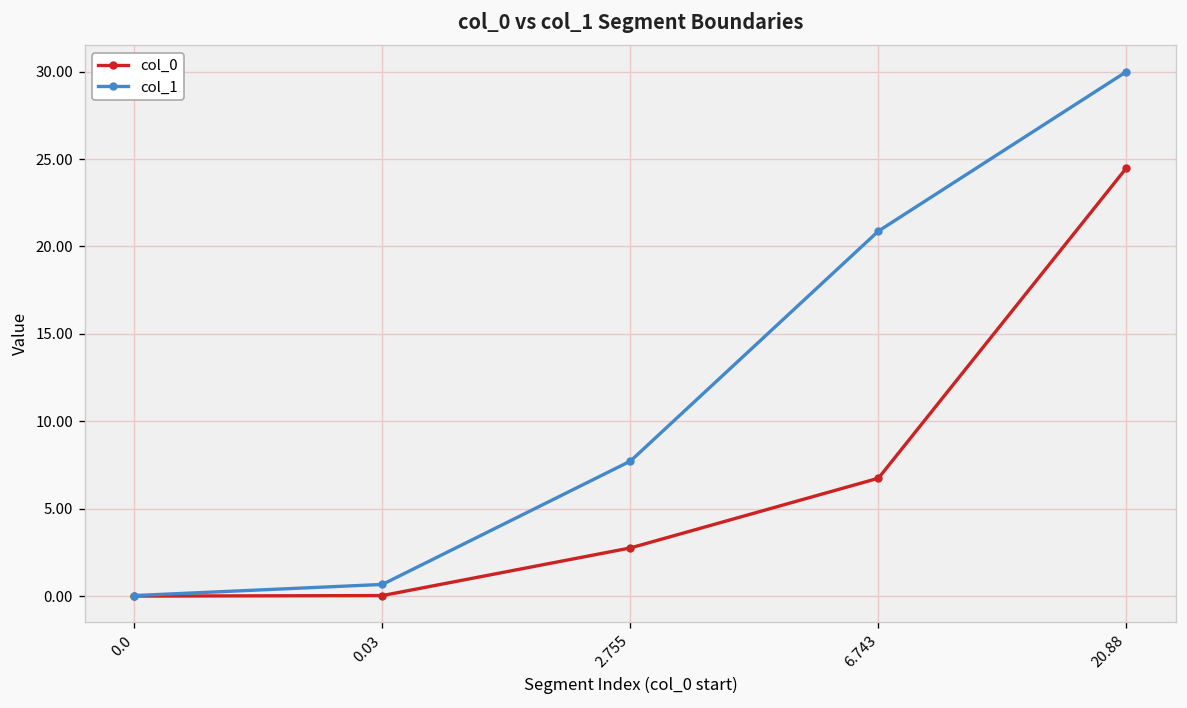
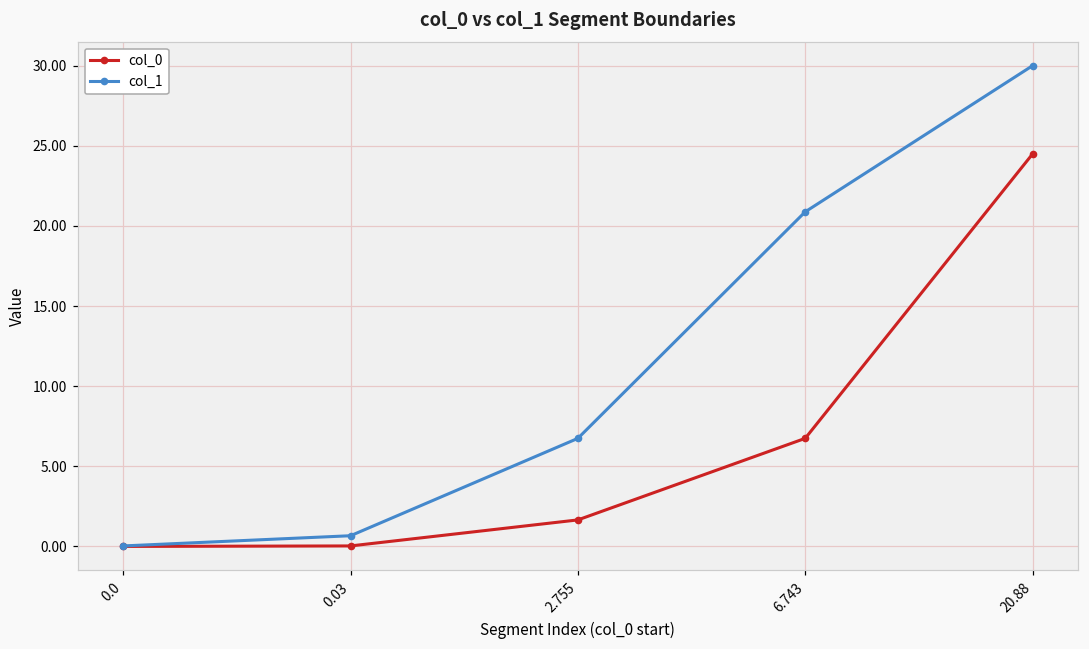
col_0, 2.755: 2.8 -> 1.7
col_1, 2.755: 7.7 -> 6.7
